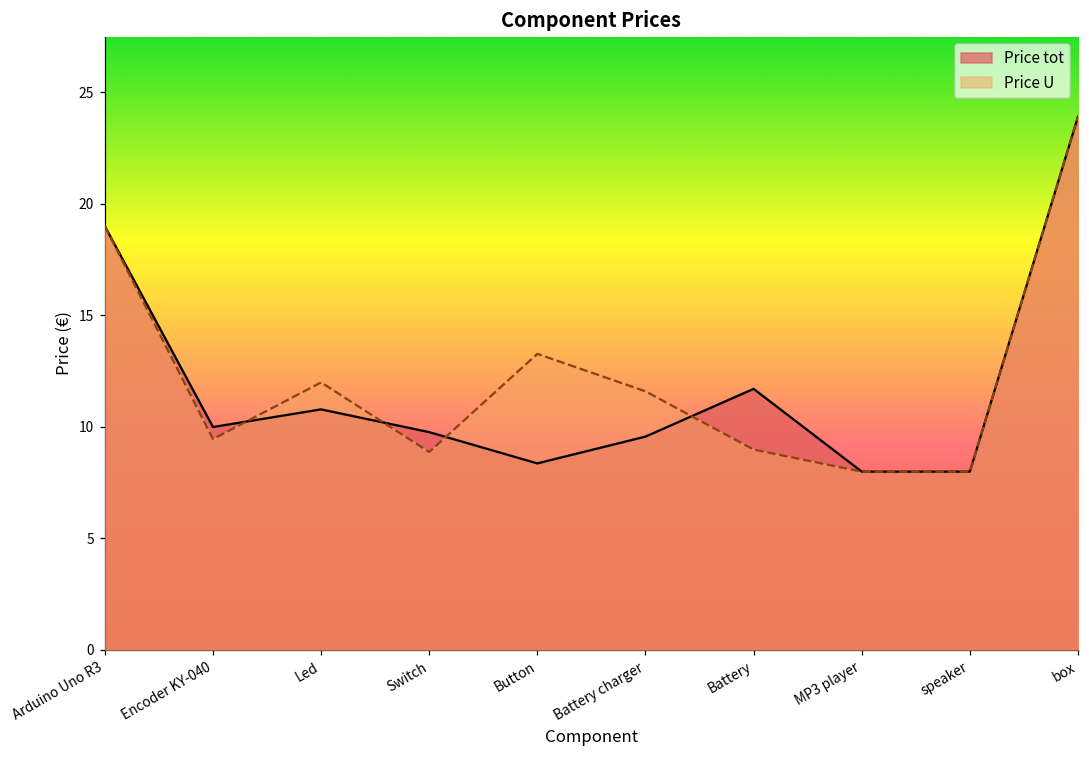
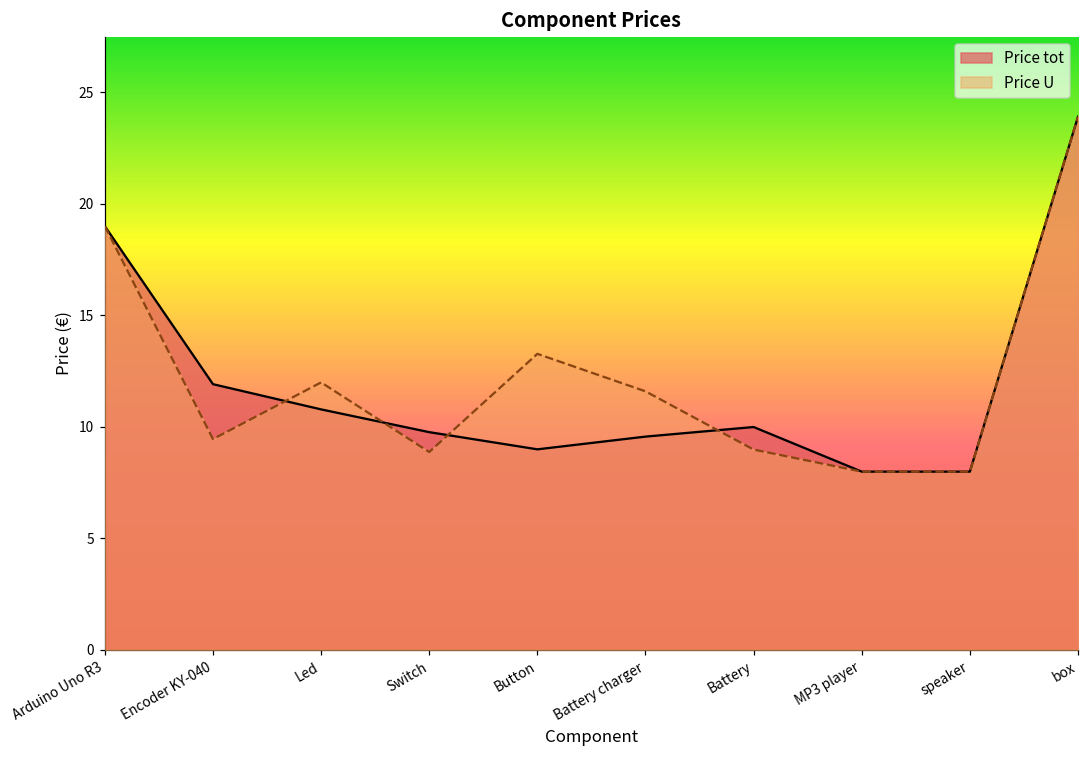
Price tot, Encoder KY-040: 10.0 -> 11.9
Price tot, Button: 8.4 -> 9.0
Price tot, Battery: 11.7 -> 10.0
